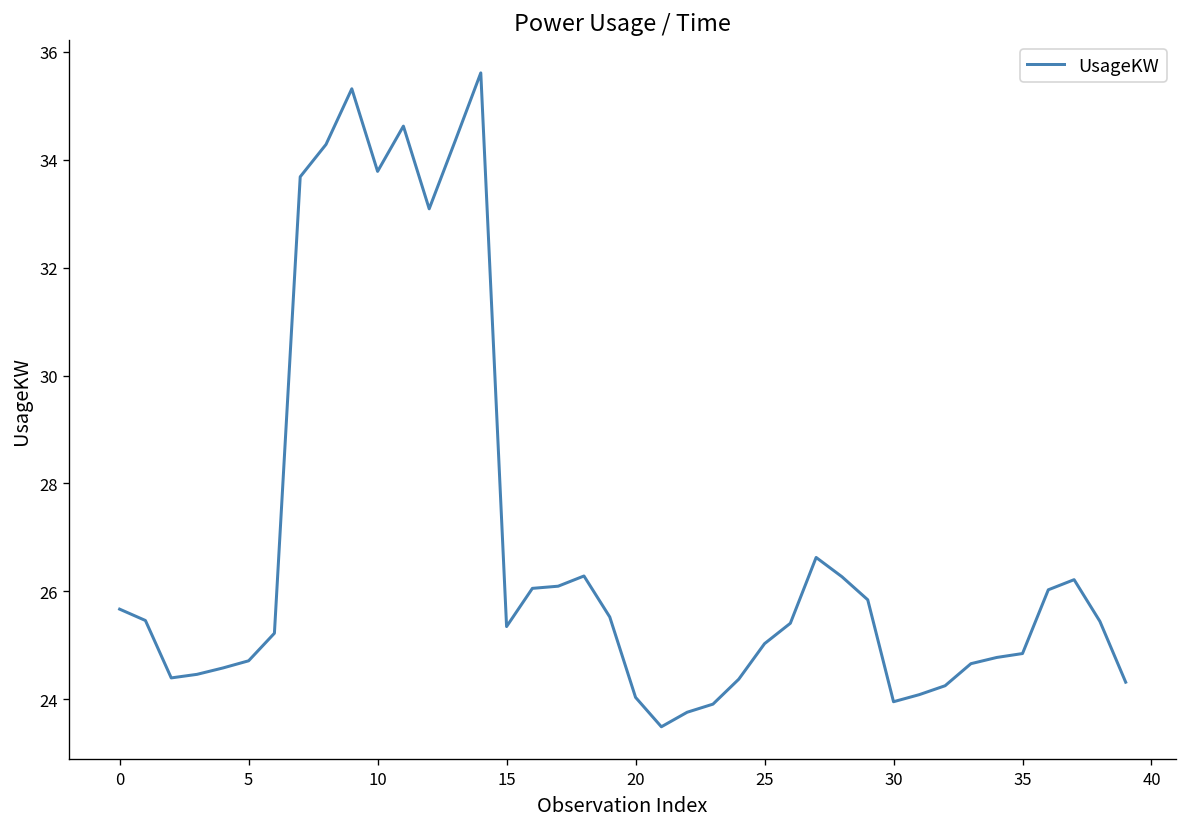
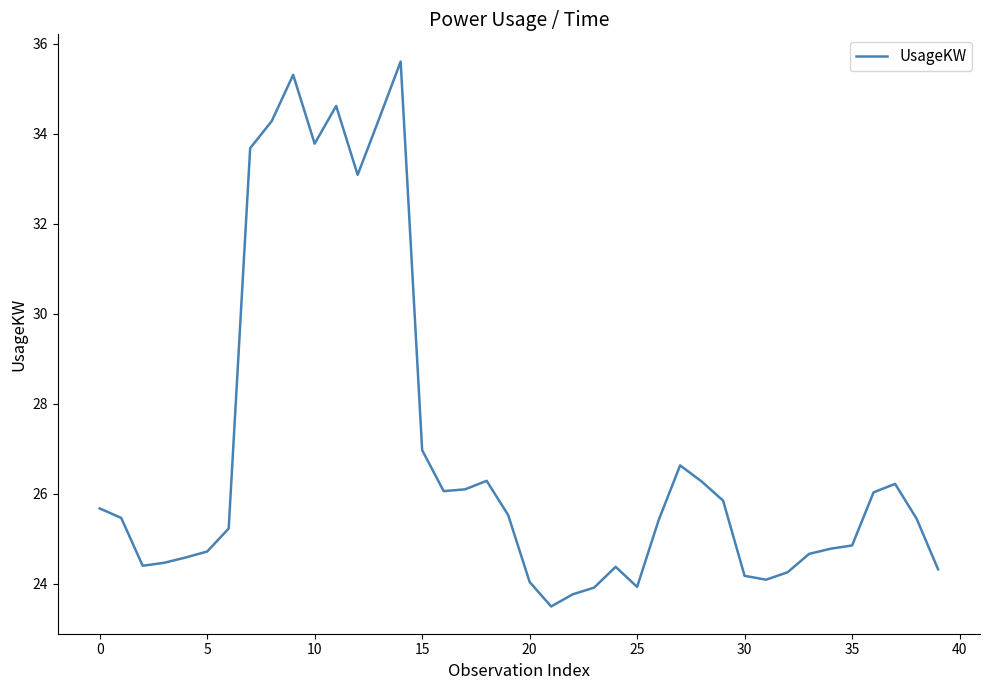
15: 25.3 -> 27.0
25: 25.0 -> 23.9
30: 24.0 -> 24.2
